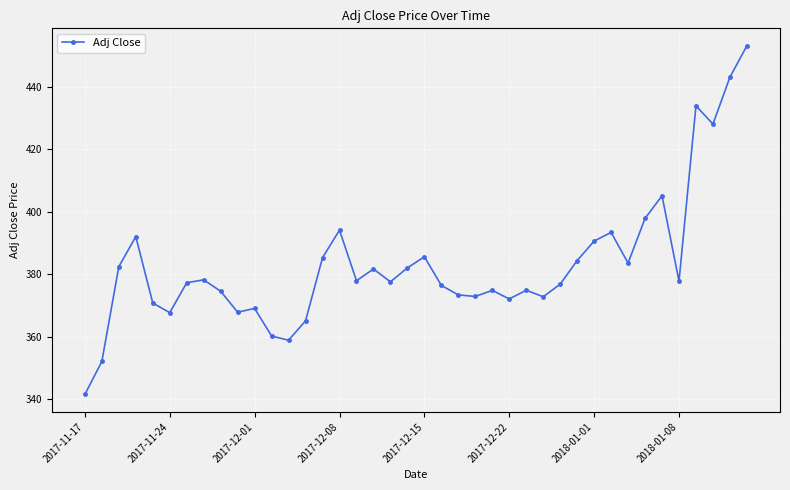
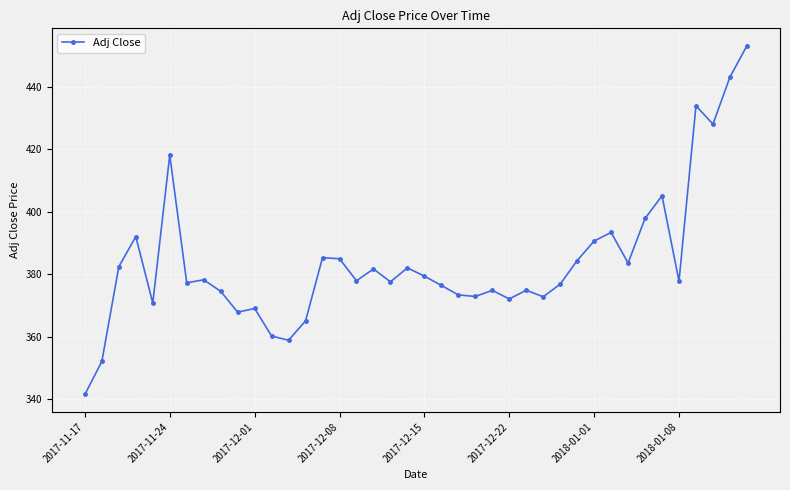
2017-11-24: 368 -> 418
2017-12-08: 394 -> 385
2017-12-15: 386 -> 379
